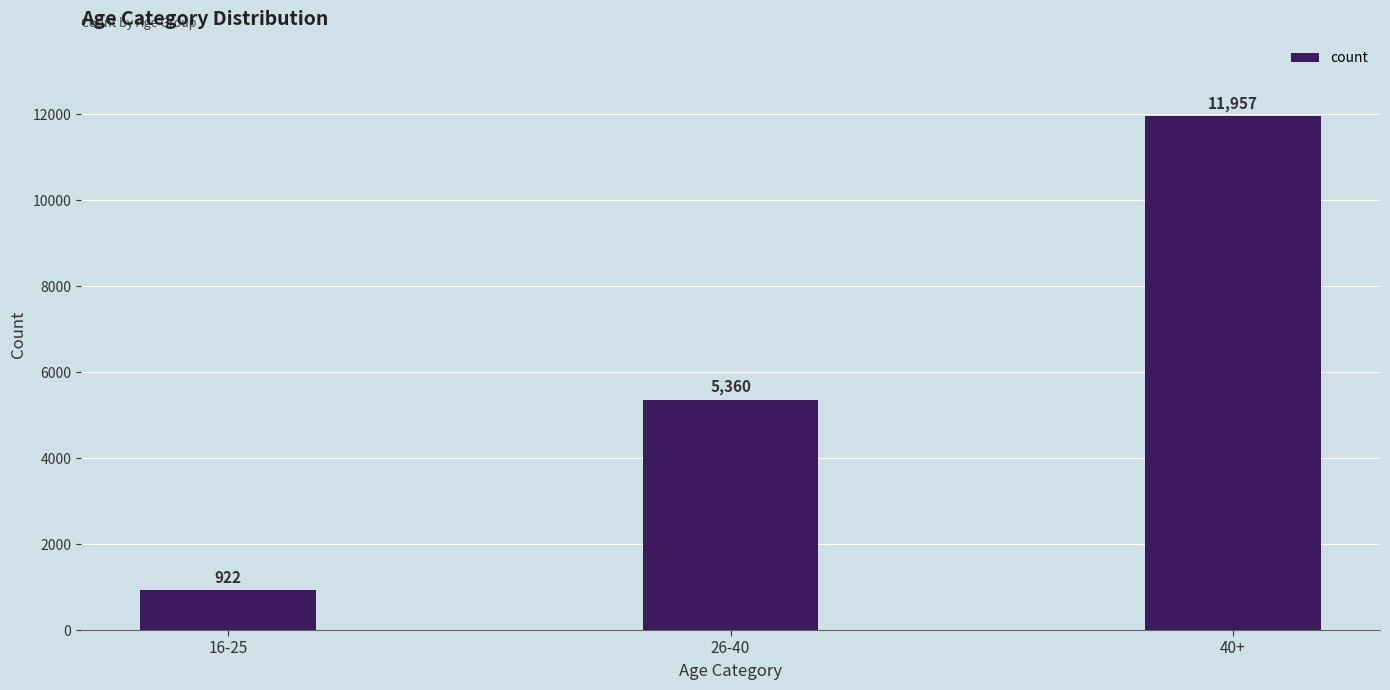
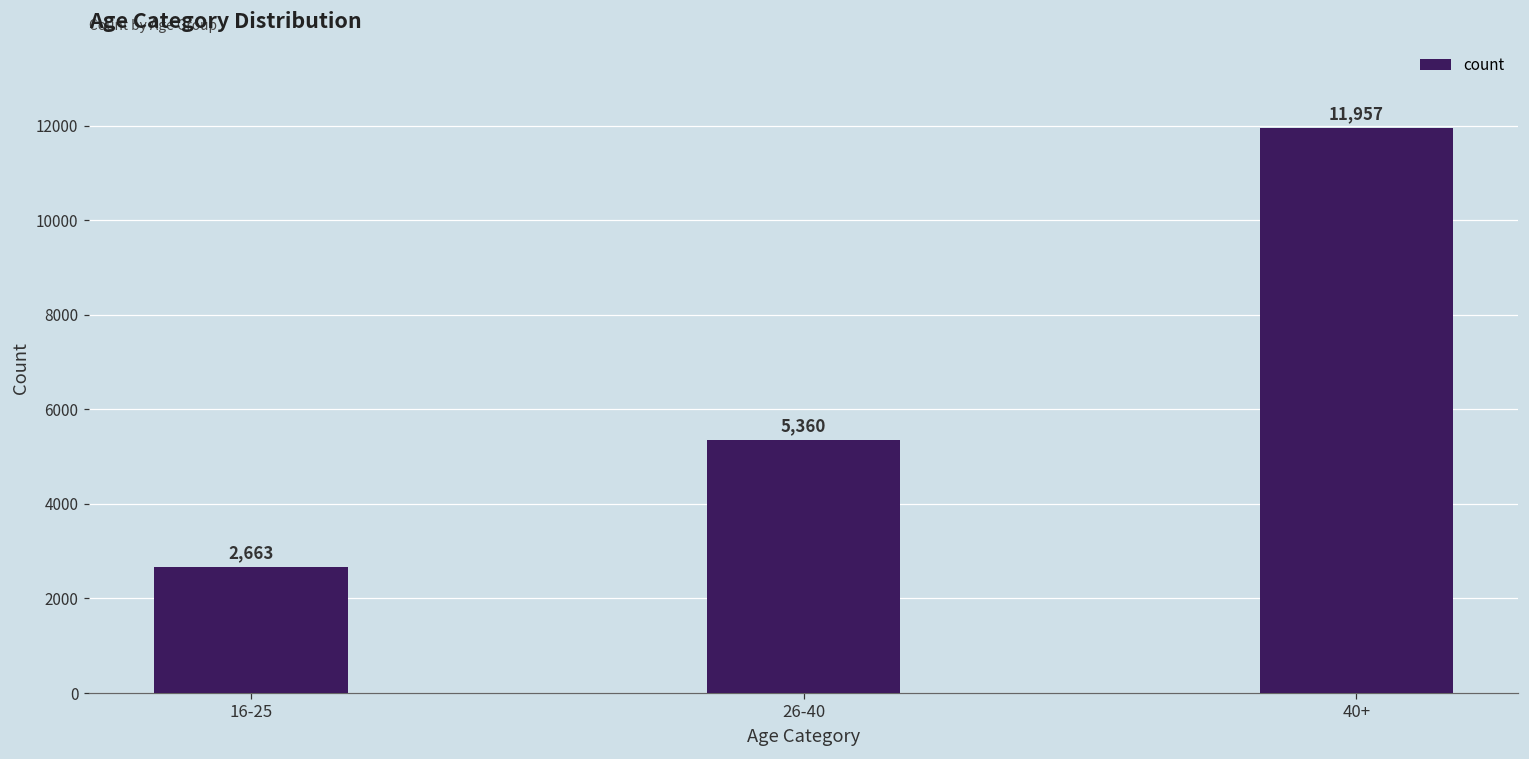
16-25: 922 -> 2,663
